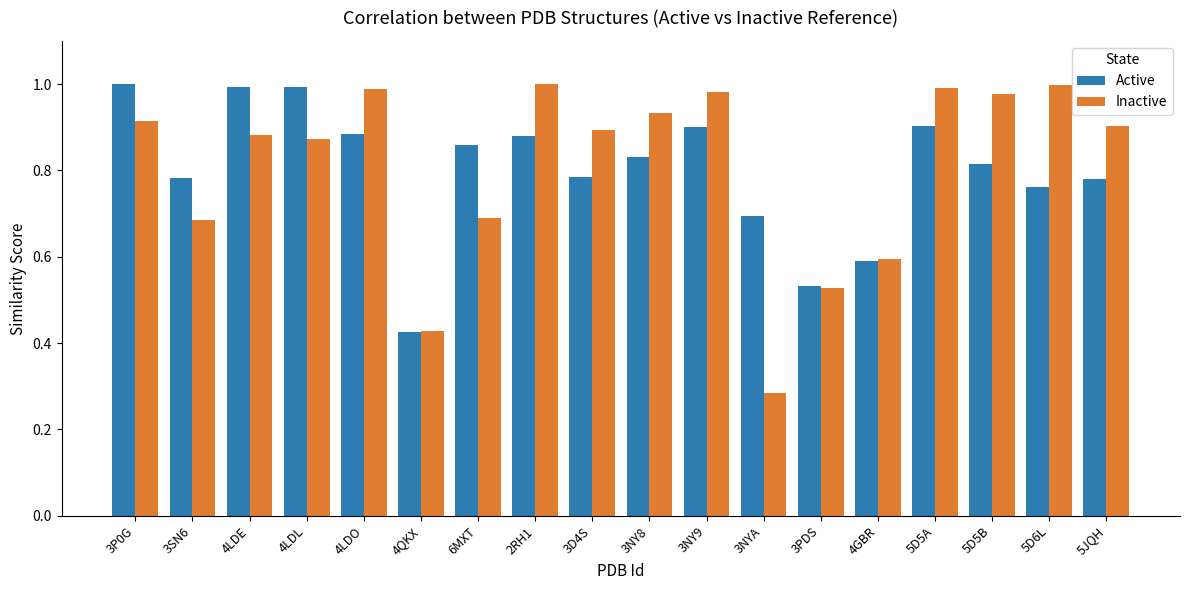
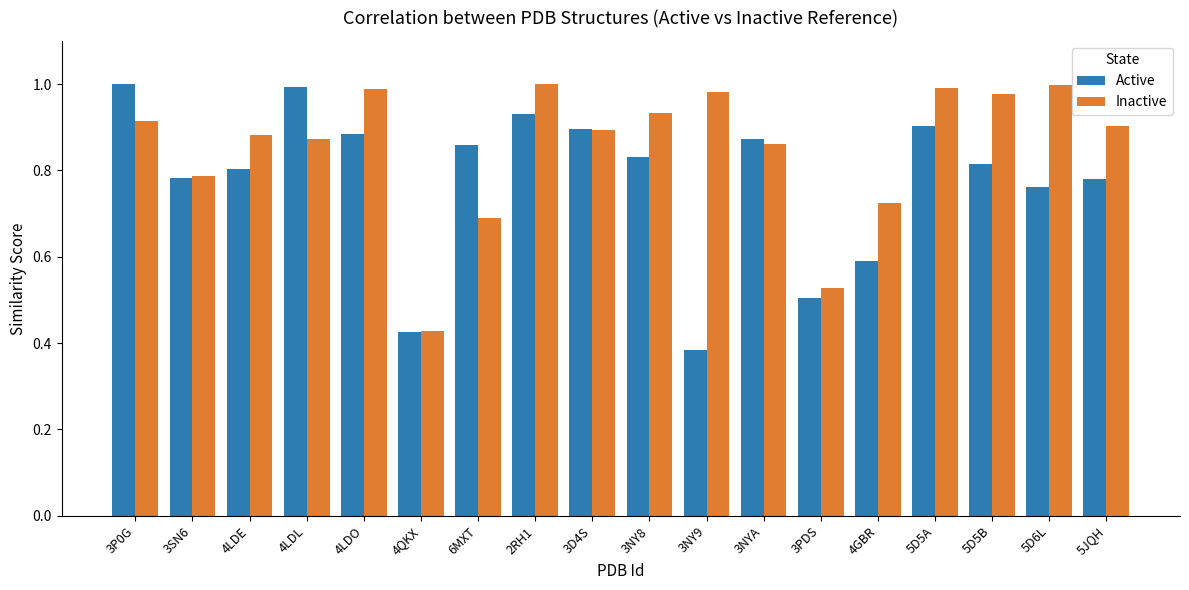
Inactive, 3SN6: 0.68 -> 0.79
Active, 4LDE: 0.99 -> 0.80
Active, 2RH1: 0.88 -> 0.93
Active, 3D4S: 0.79 -> 0.90
Active, 3NY9: 0.90 -> 0.38
Active, 3NYA: 0.69 -> 0.87
Inactive, 3NYA: 0.28 -> 0.86
Active, 3PDS: 0.53 -> 0.50
Inactive, 4GBR: 0.60 -> 0.72
